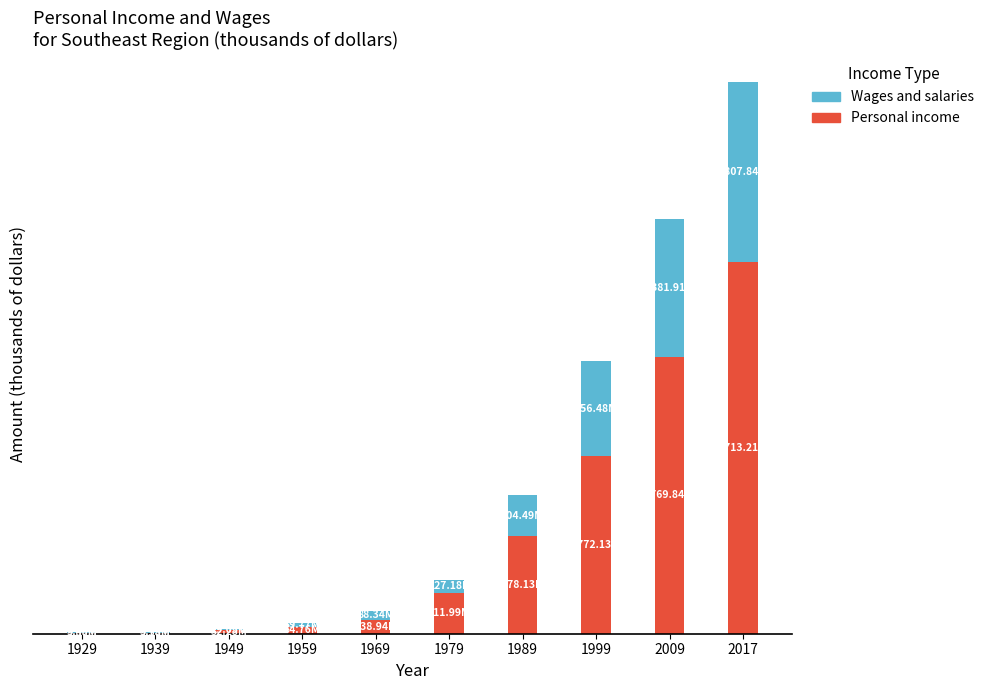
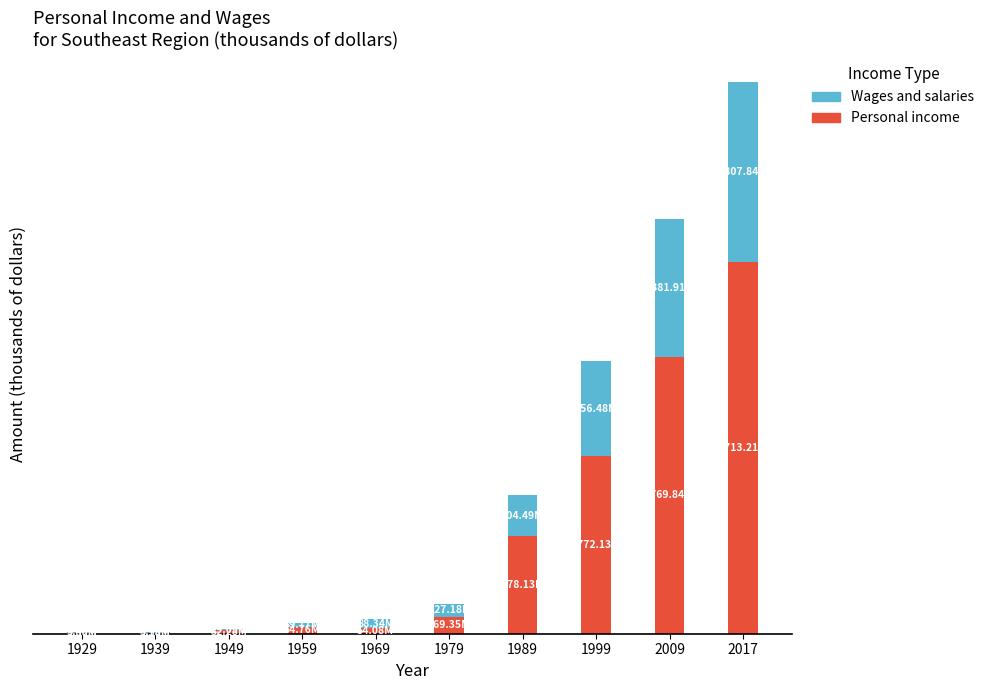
Personal income, 1969: 138.94M -> 54.08M
Personal income, 1979: 411.99M -> 169.35M
